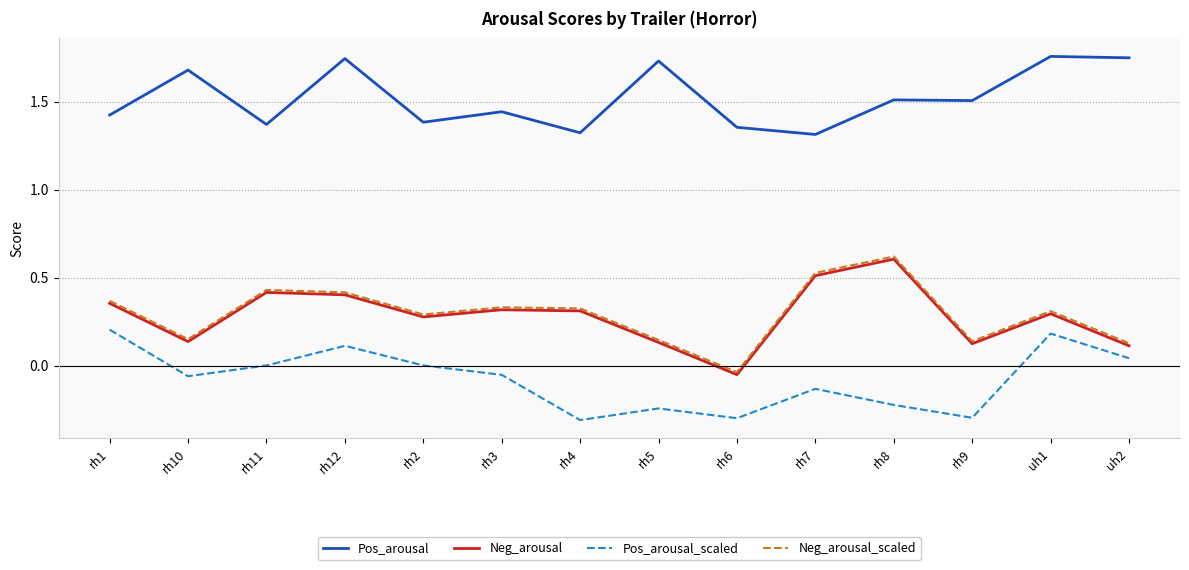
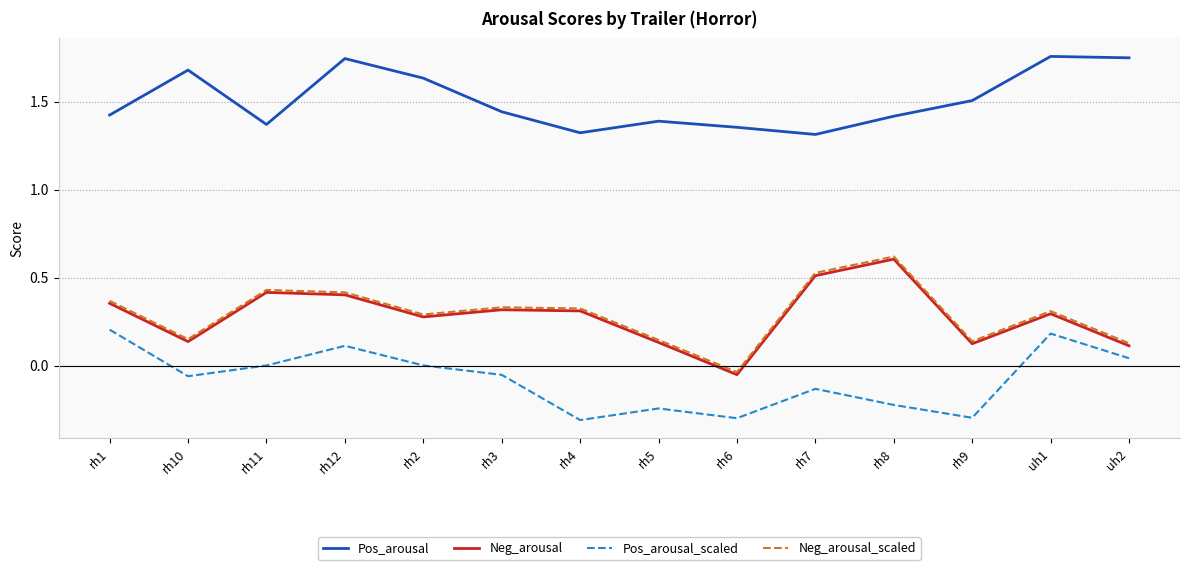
Pos_arousal, rh2: 1.38 -> 1.63
Pos_arousal, rh5: 1.73 -> 1.39
Pos_arousal, rh8: 1.51 -> 1.42
